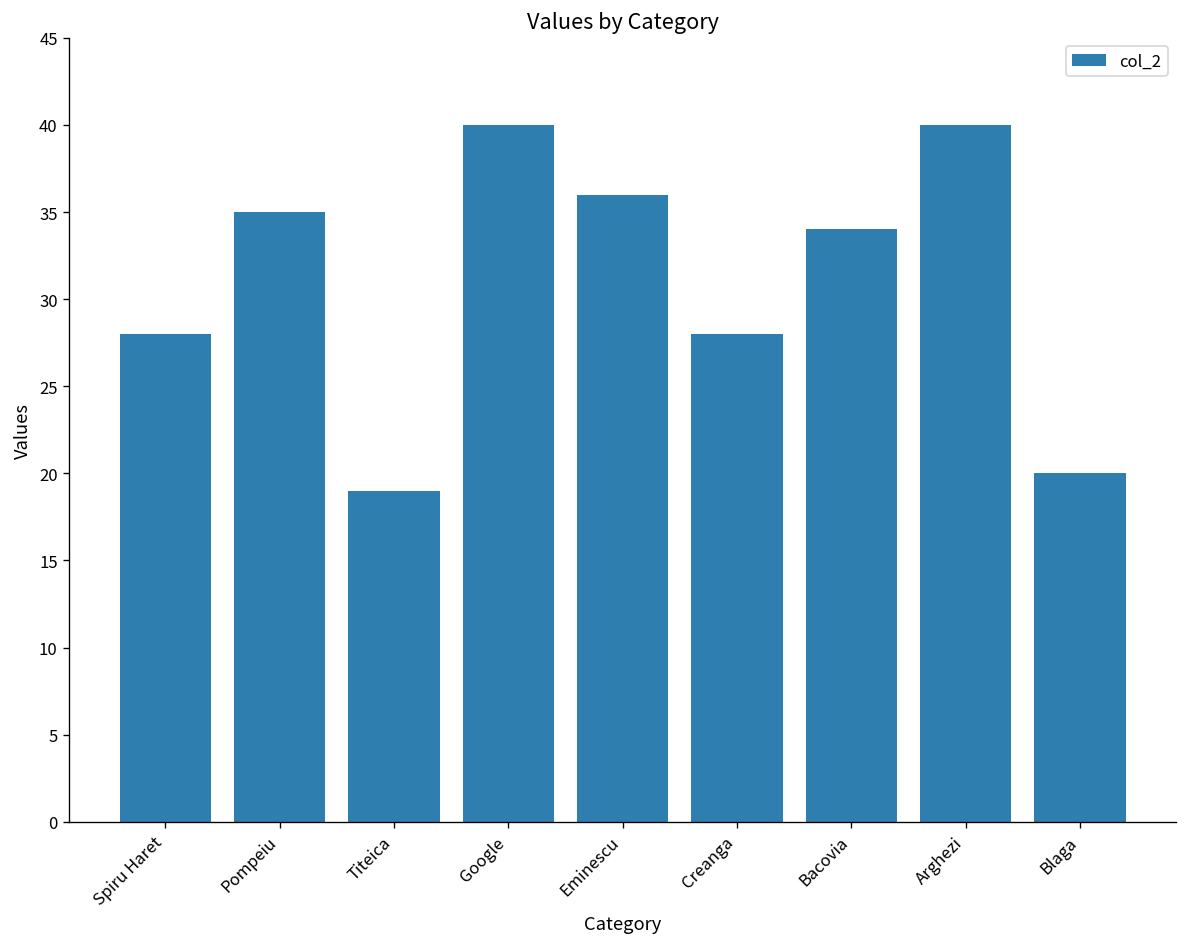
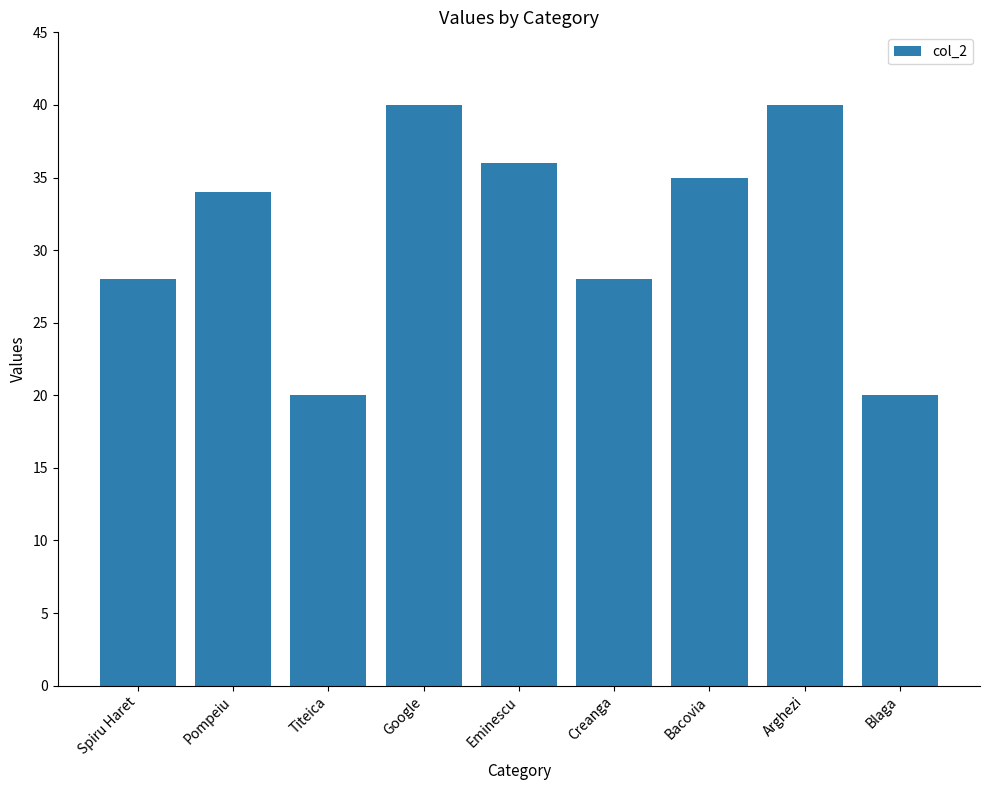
Pompeiu: 35 -> 34
Titeica: 19 -> 20
Bacovia: 34 -> 35
